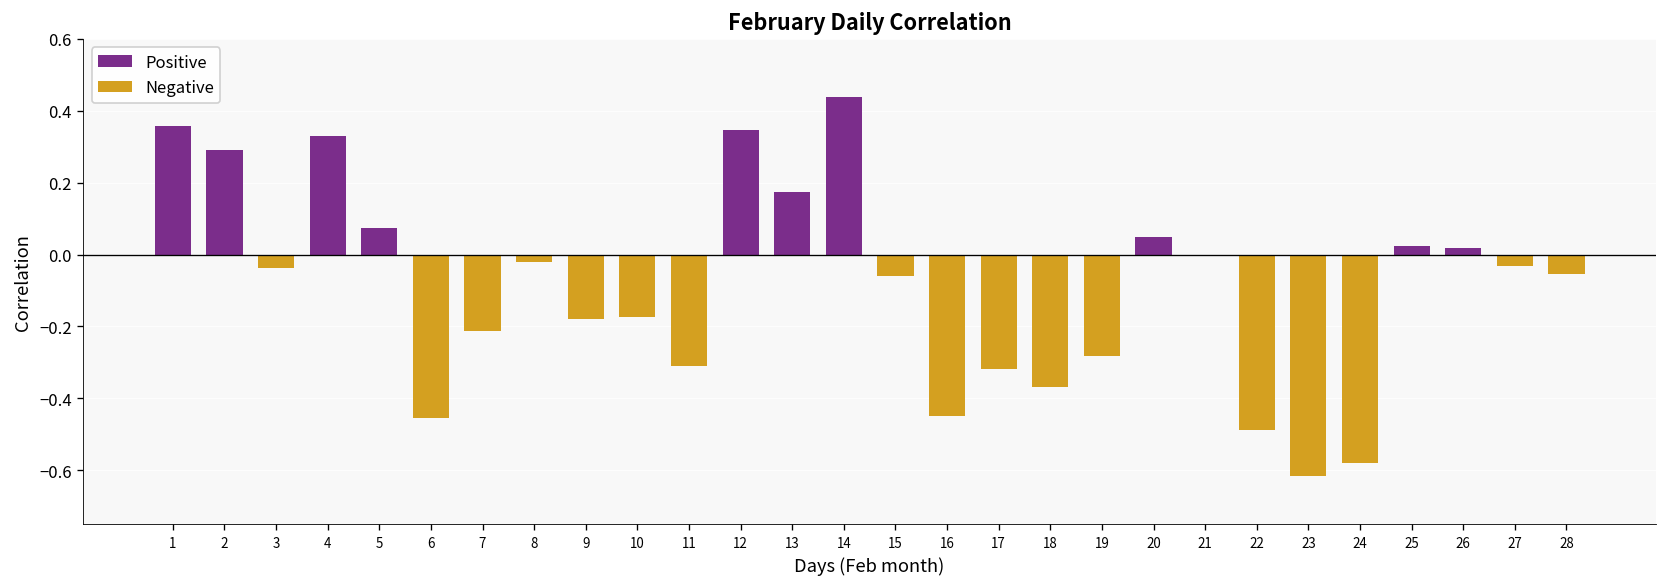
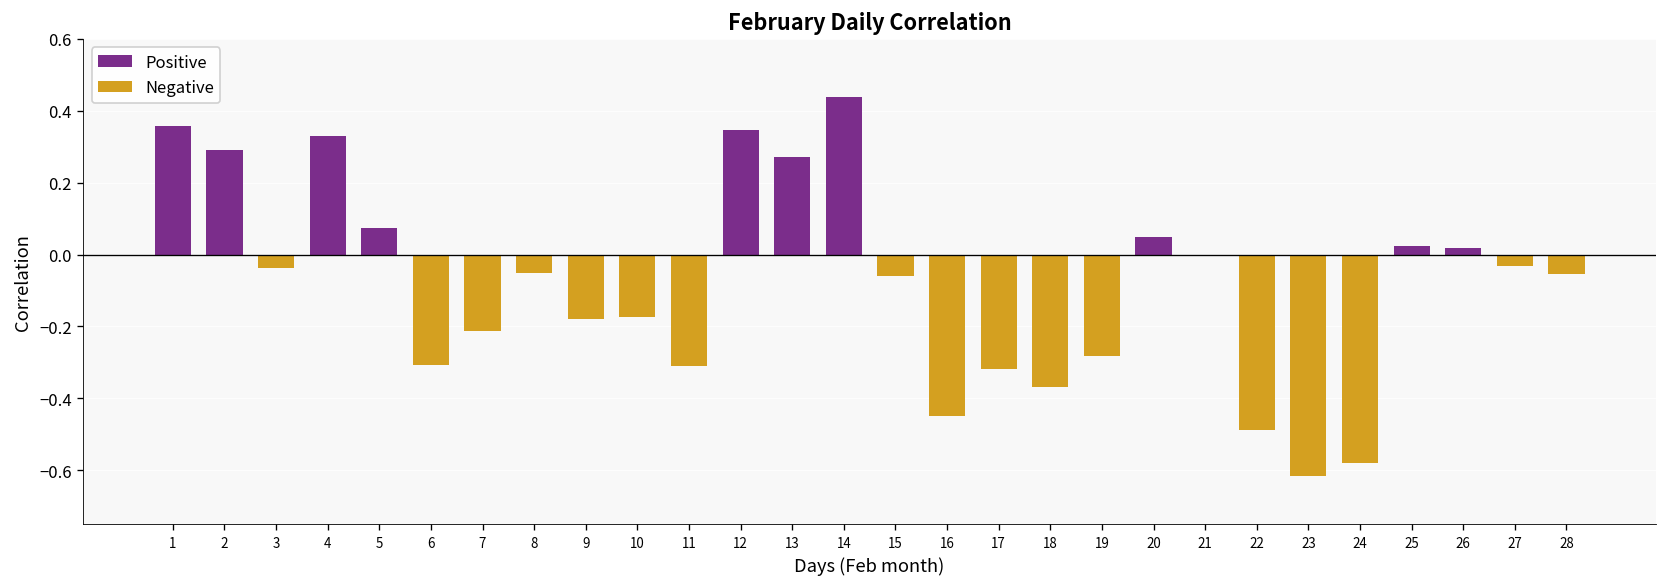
6: -0.46 -> -0.31
8: -0.02 -> -0.05
13: 0.17 -> 0.27
